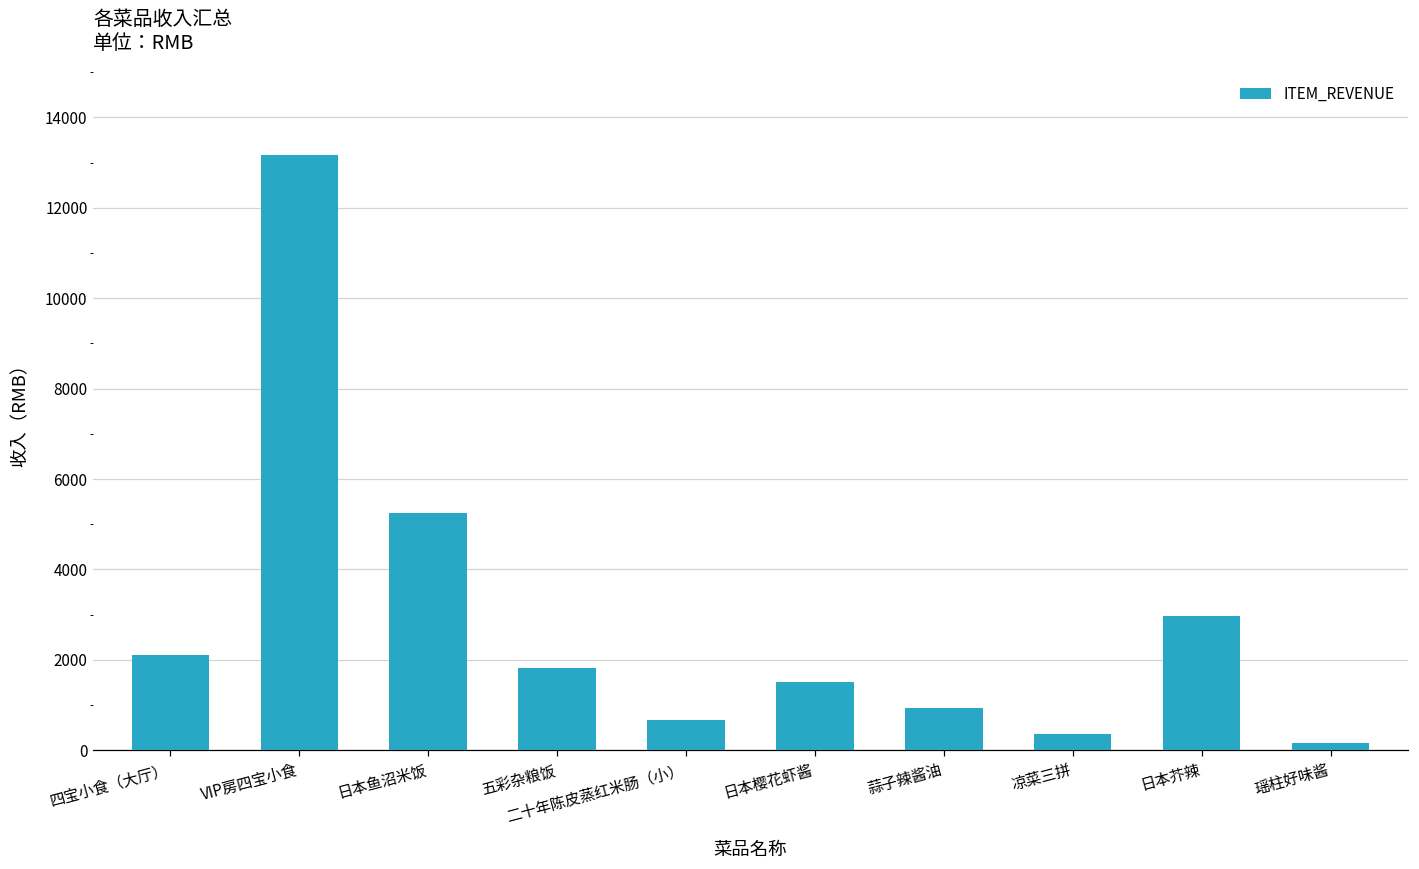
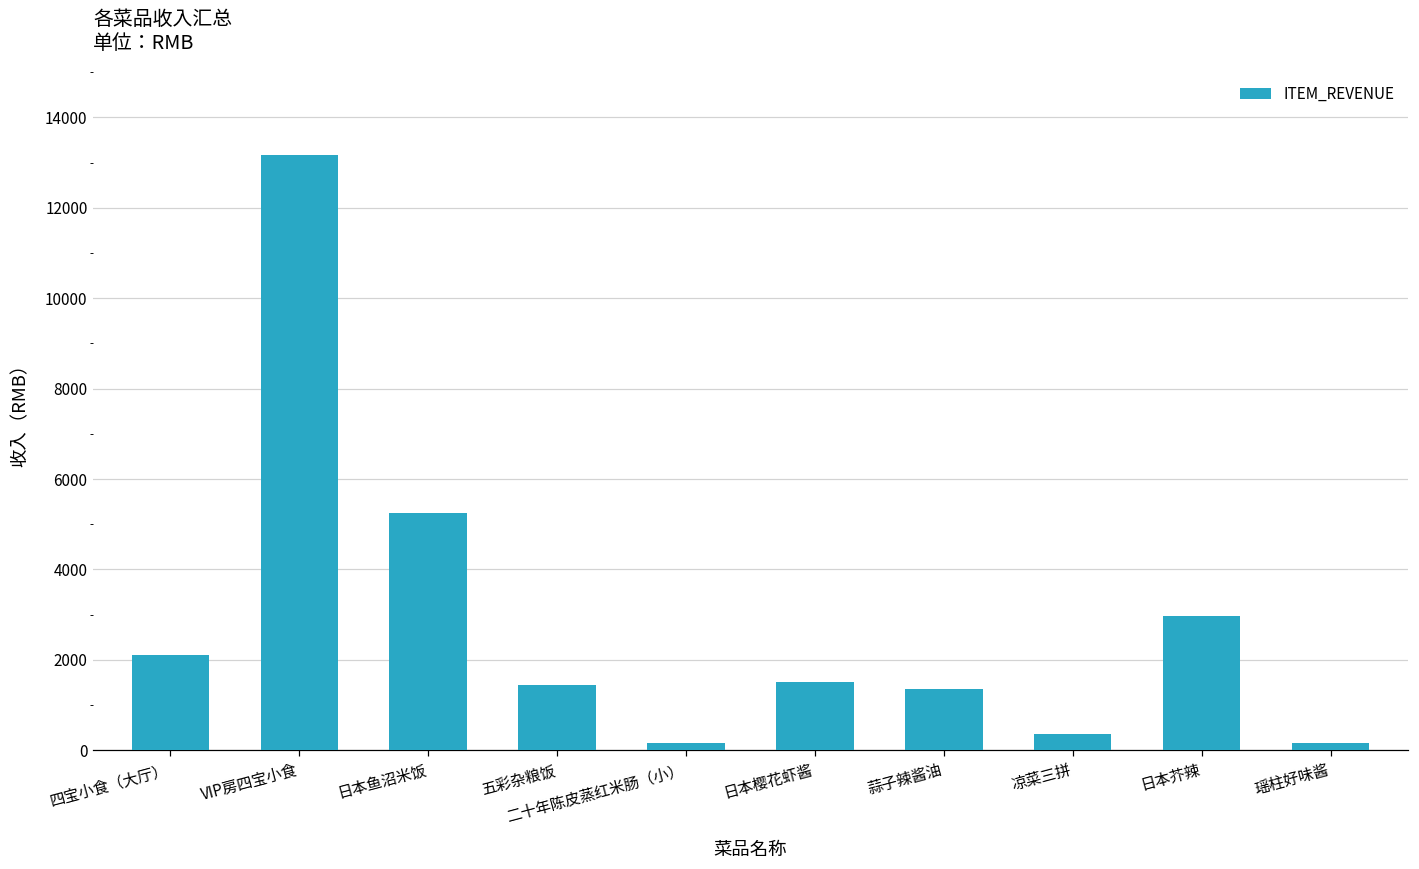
五彩杂粮饭: 1800 -> 1400
二十年陈皮蒸红米肠（小）: 700 -> 200
蒜子辣酱油: 900 -> 1300
